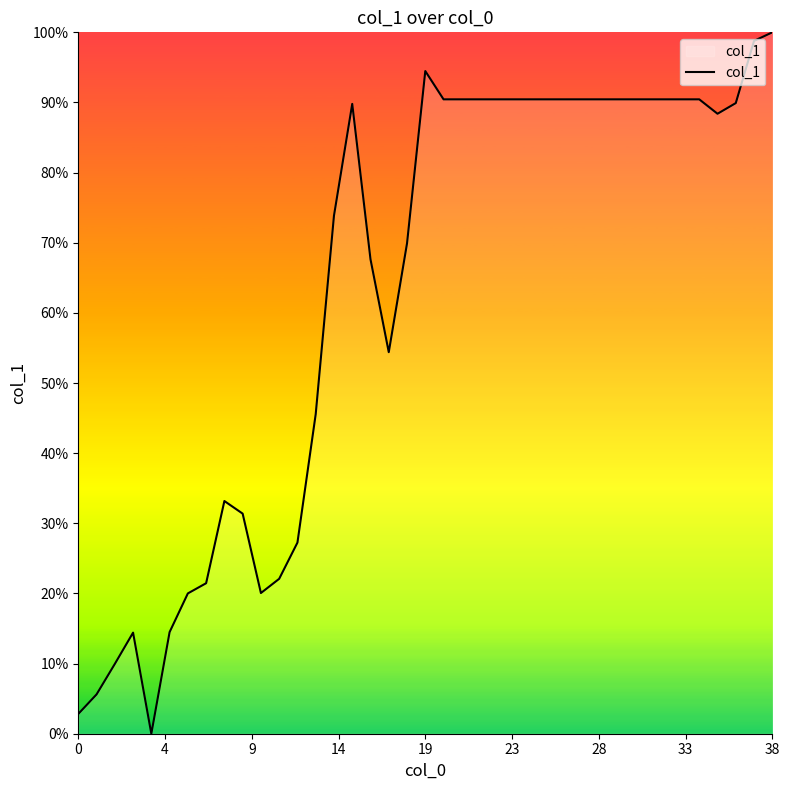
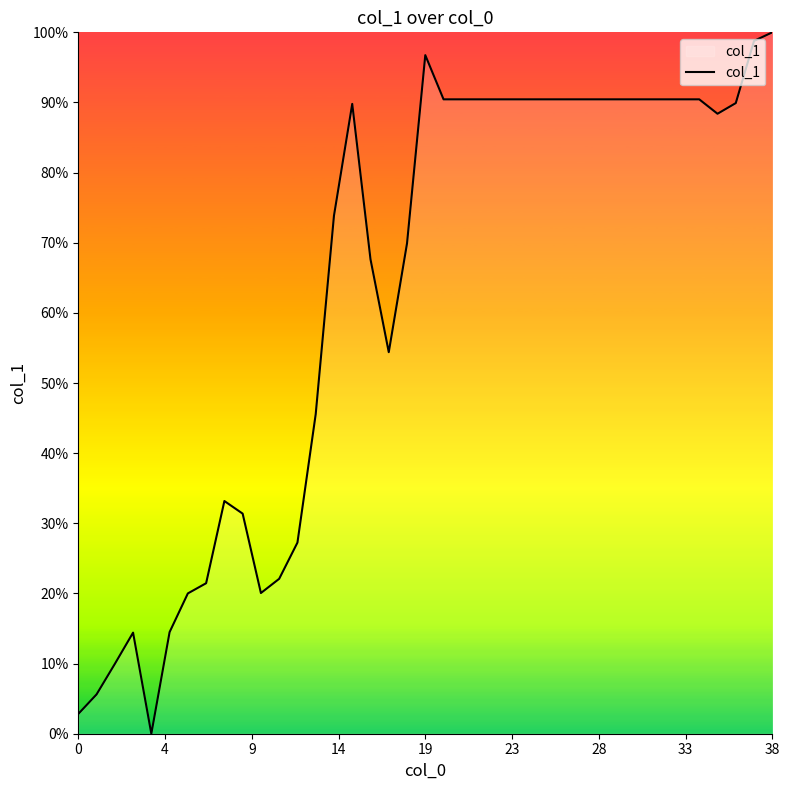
19: 94% -> 97%
